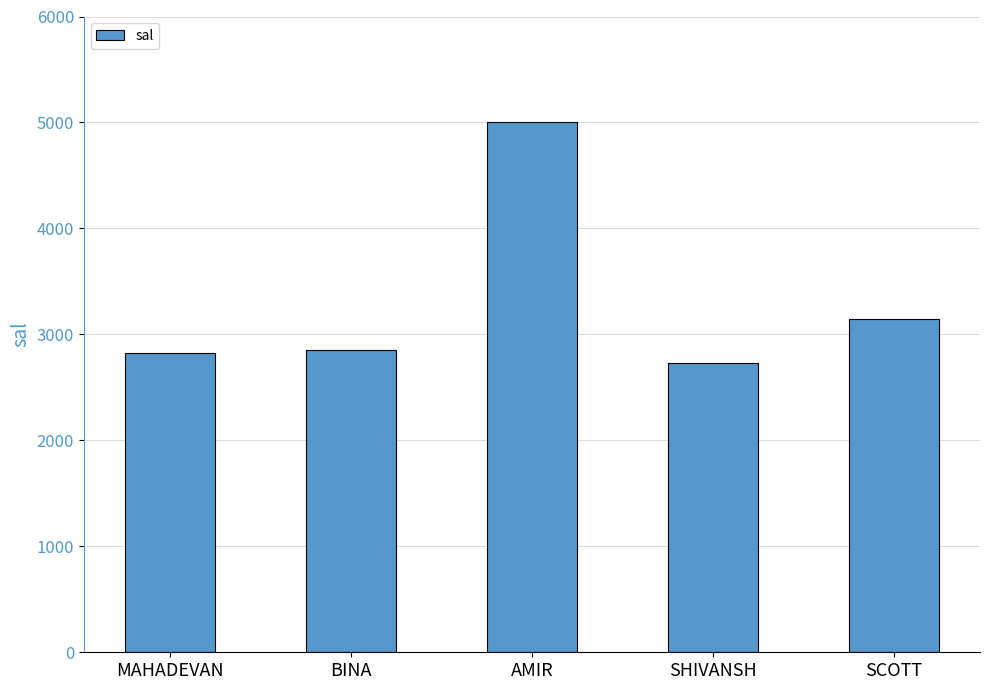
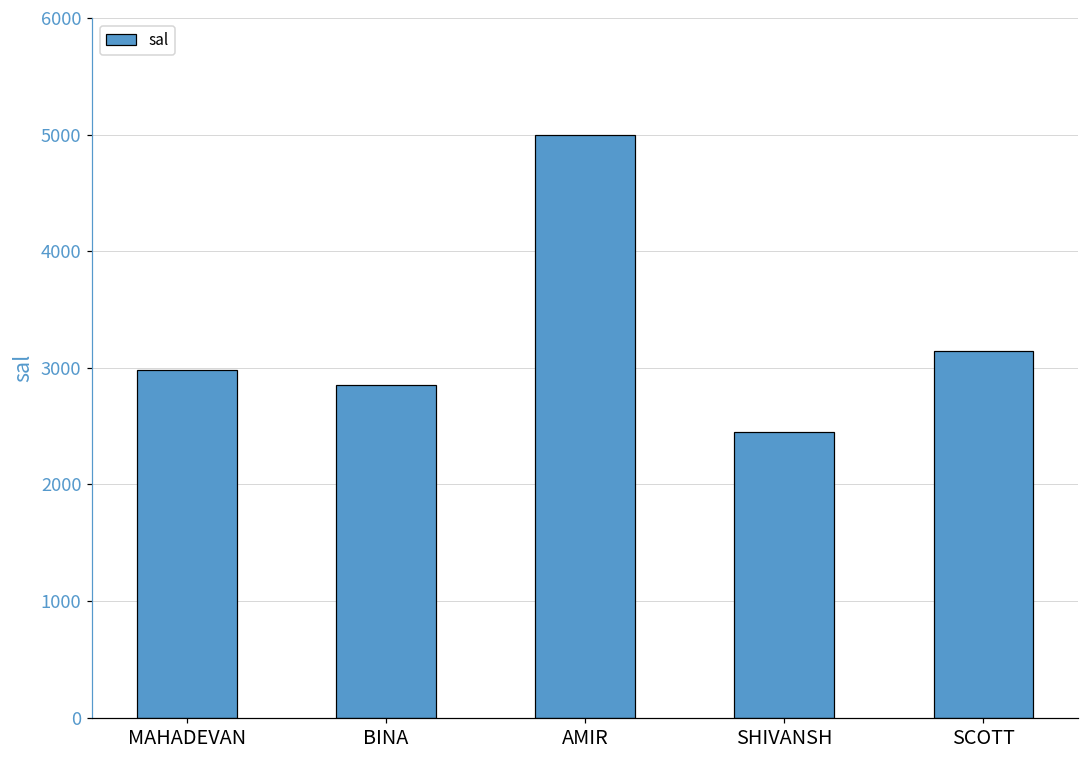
MAHADEVAN: 2830 -> 2990
SHIVANSH: 2730 -> 2450
